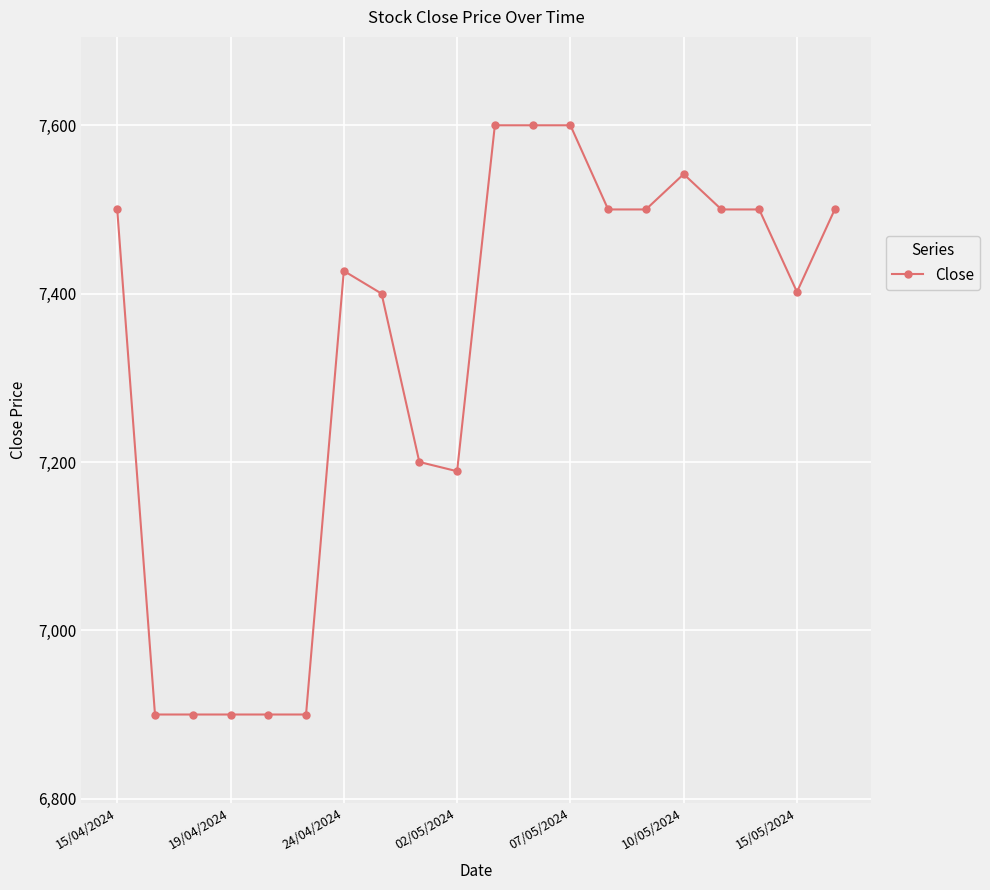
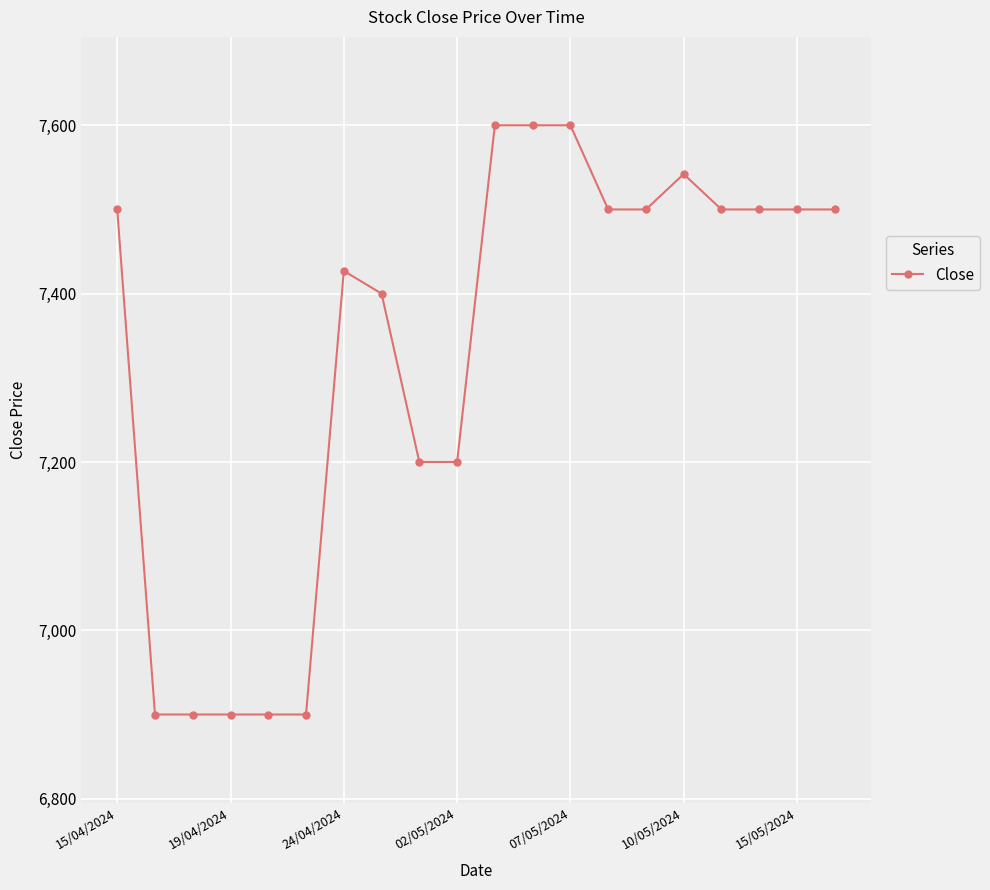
02/05/2024: 7,190 -> 7,200
15/05/2024: 7,400 -> 7,500
